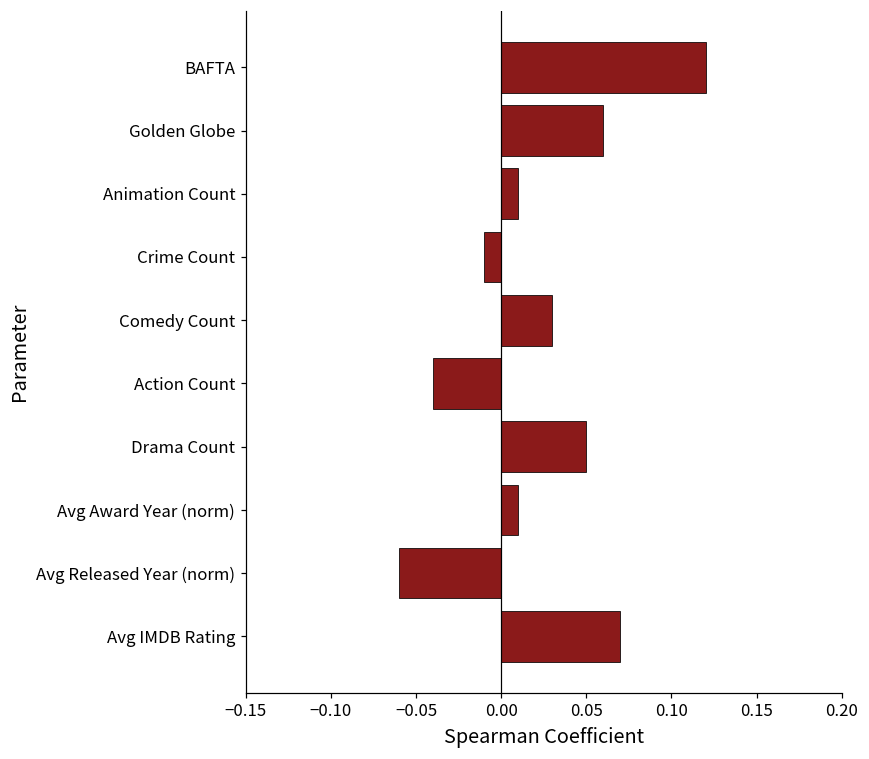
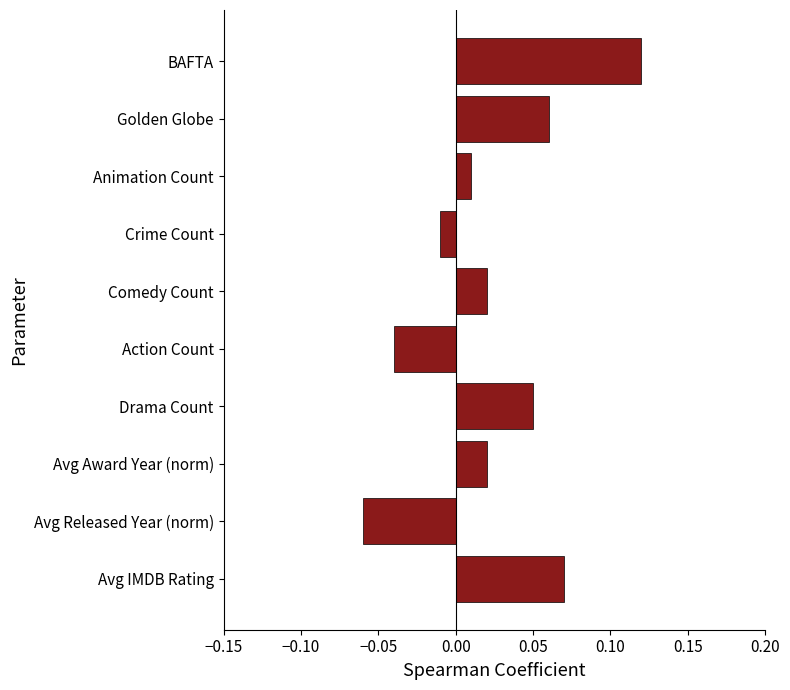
Comedy Count: 0.03 -> 0.02
Avg Award Year (norm): 0.01 -> 0.02
